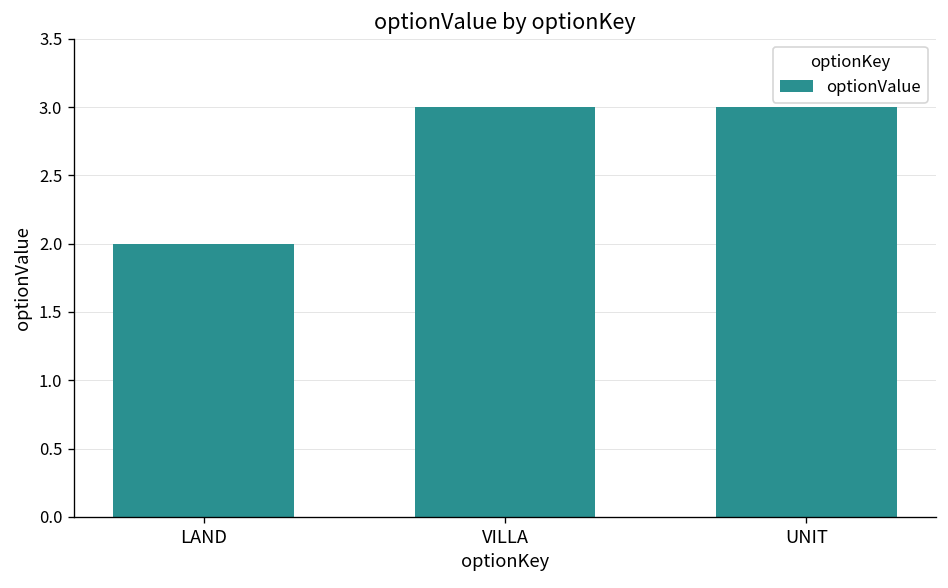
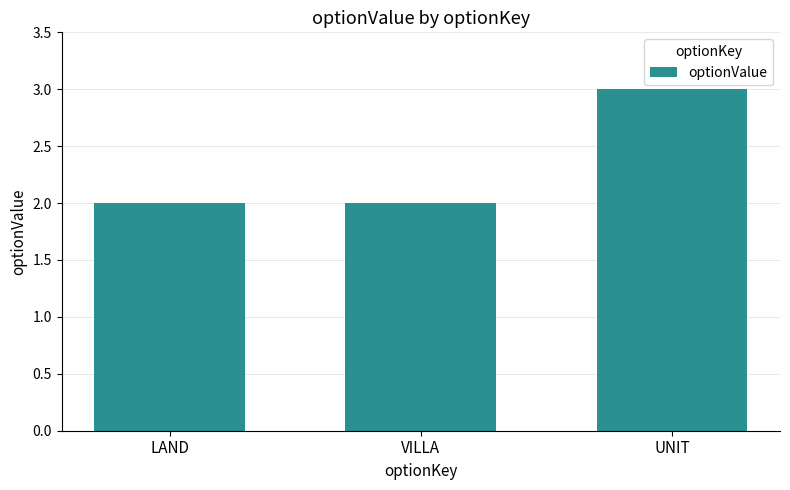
VILLA: 3 -> 2
